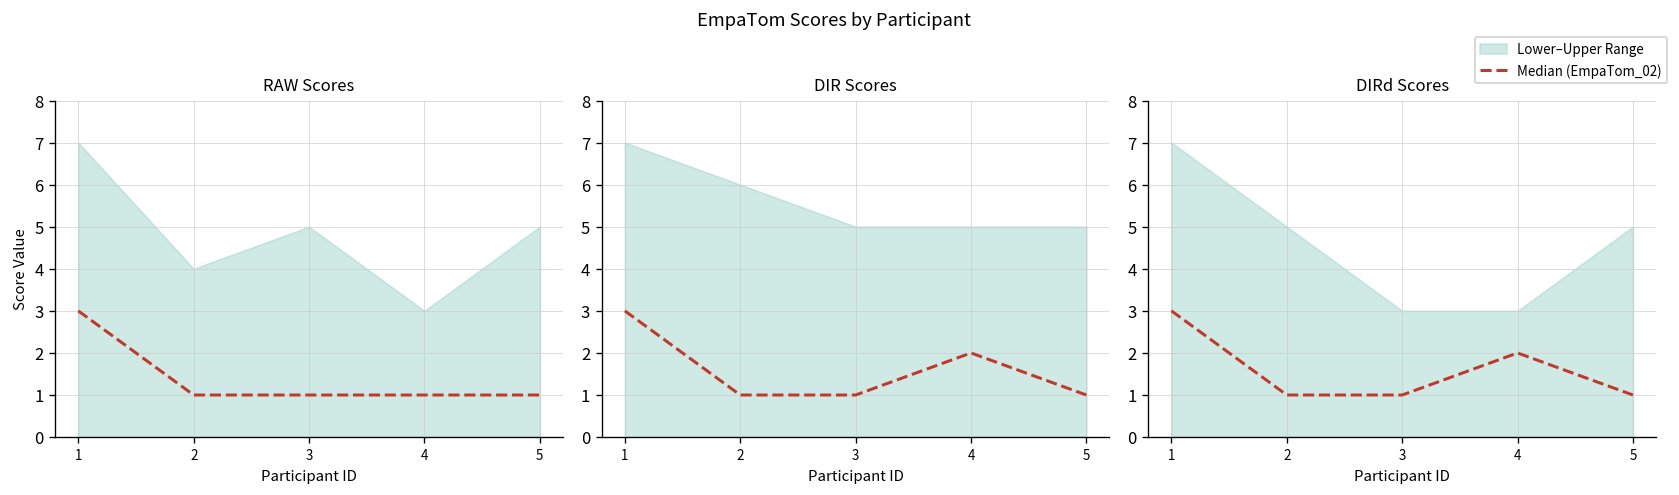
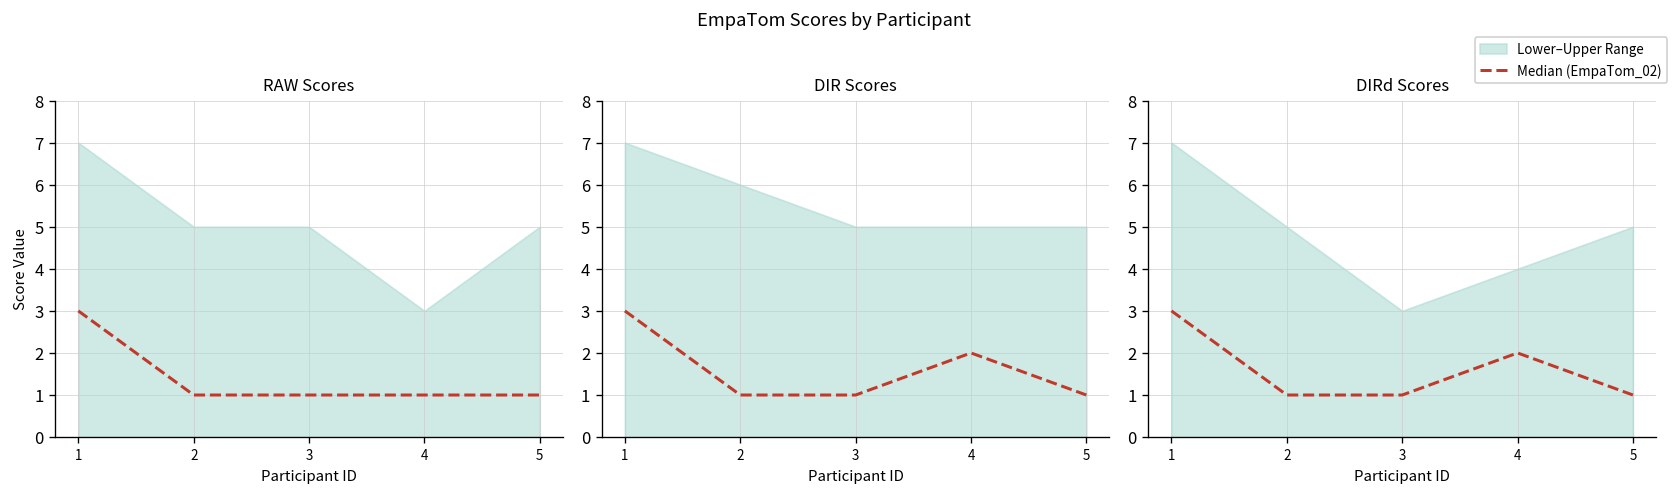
RAW Scores, Lower–Upper Range, 2: 4 -> 5
DIRd Scores, Lower–Upper Range, 4: 3 -> 4
